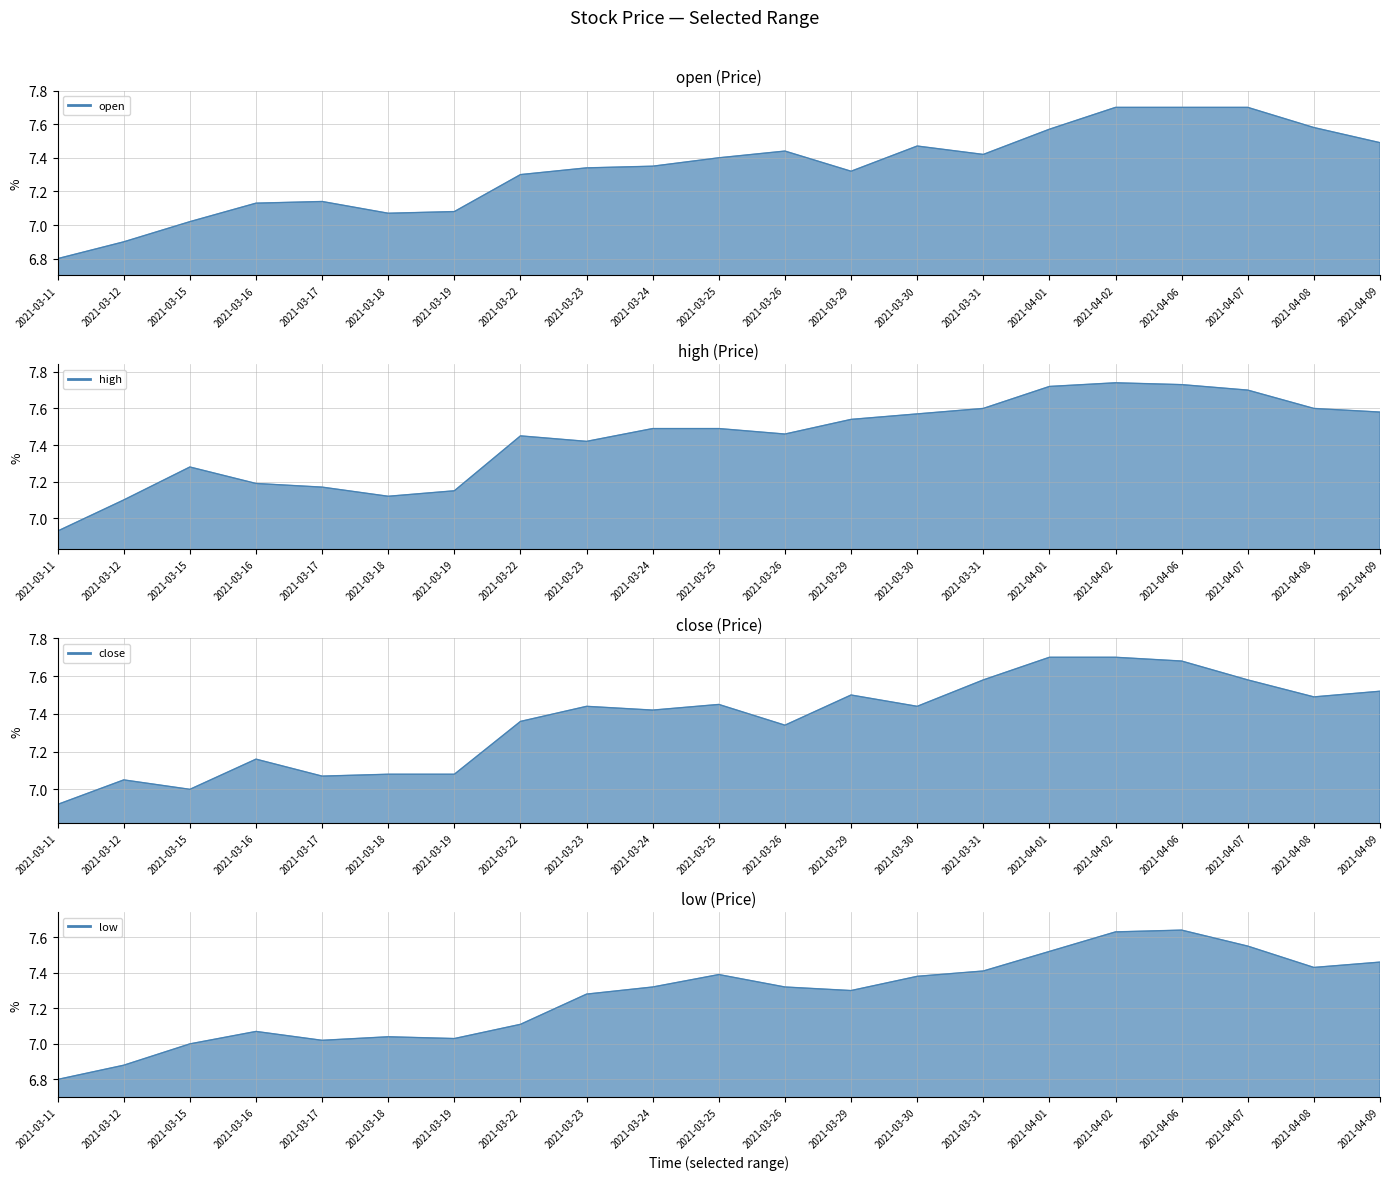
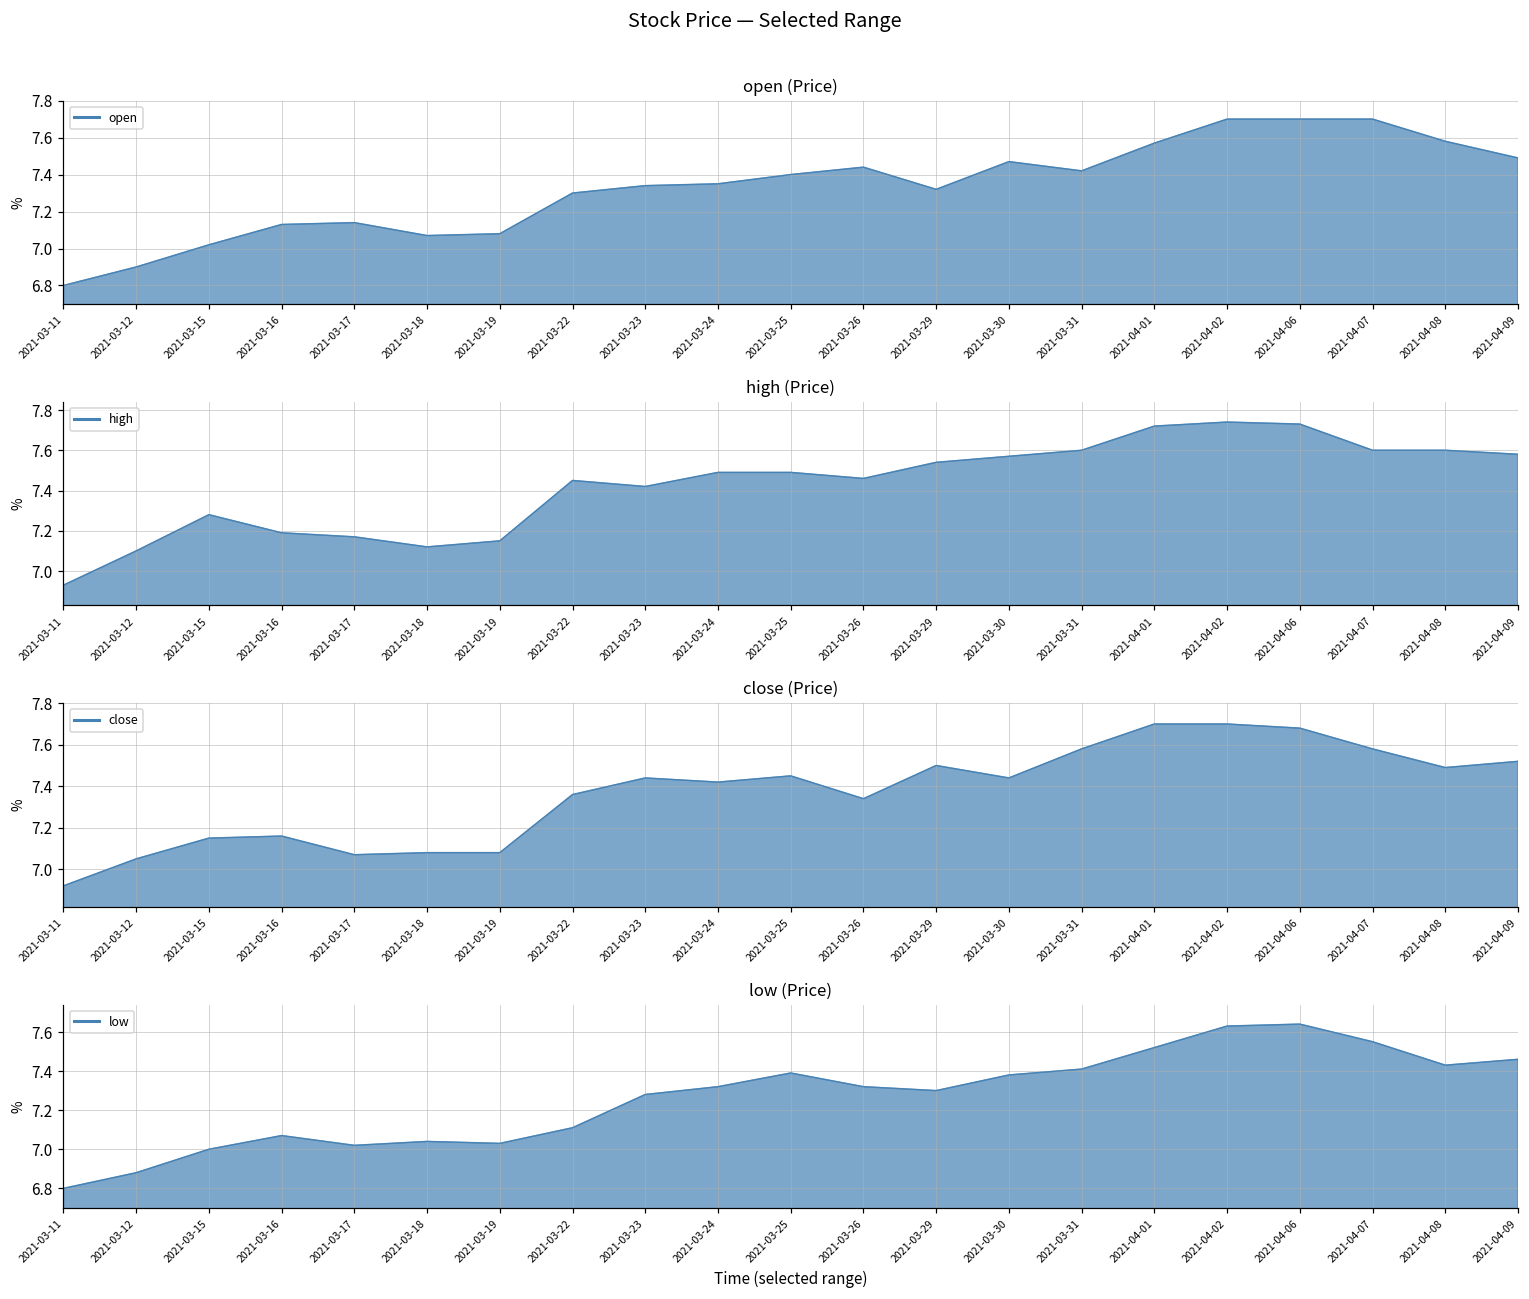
high (Price), 2021-04-07: 7.7 -> 7.6
close (Price), 2021-03-15: 7.00 -> 7.15
